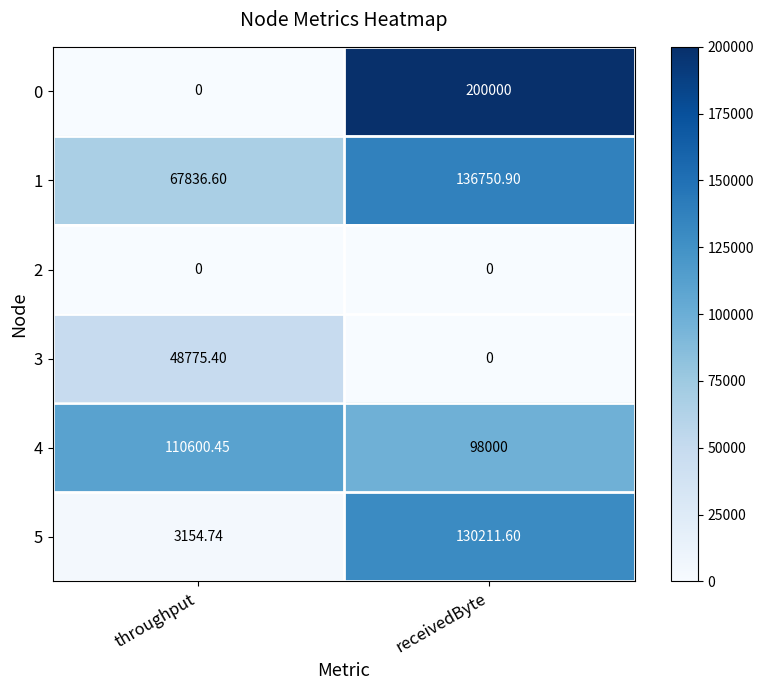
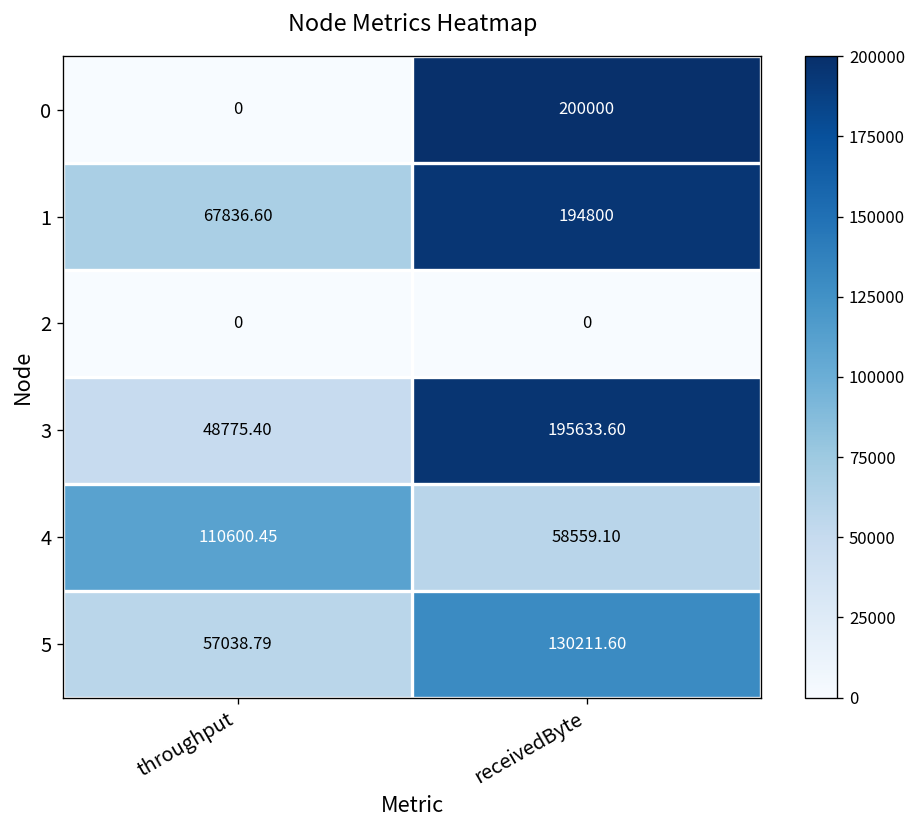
1, receivedByte: 136750.90 -> 194800
3, receivedByte: 0 -> 195633.60
4, receivedByte: 98000 -> 58559.10
5, throughput: 3154.74 -> 57038.79
